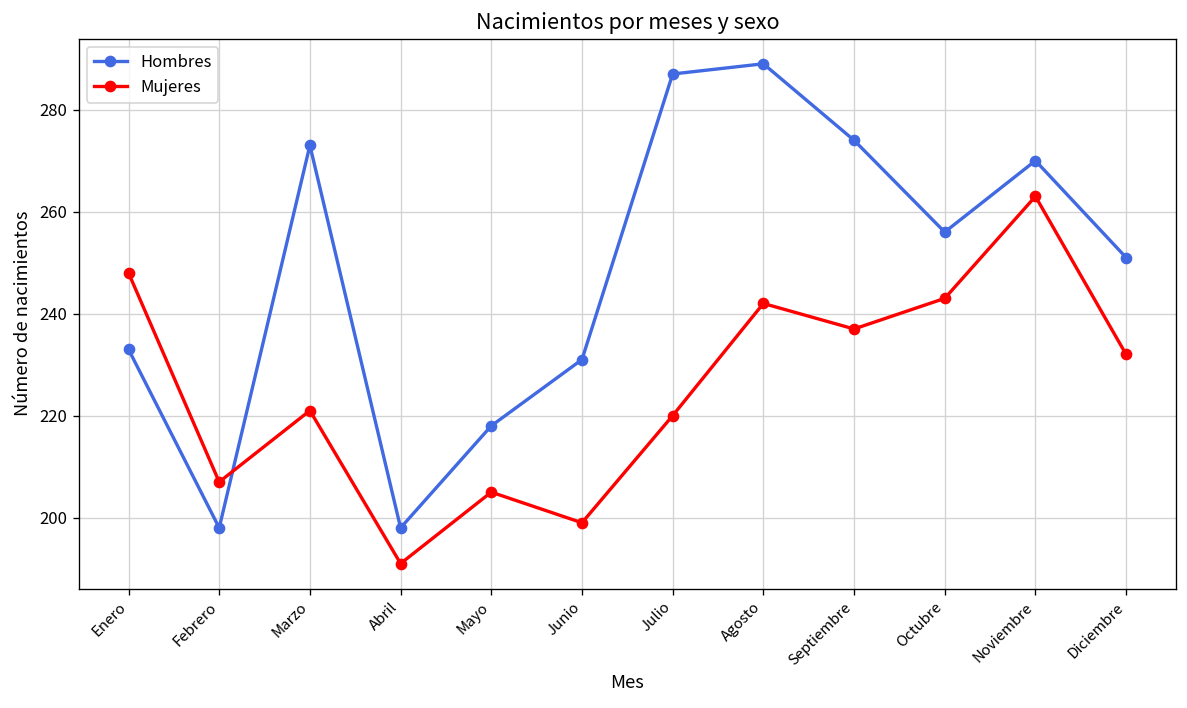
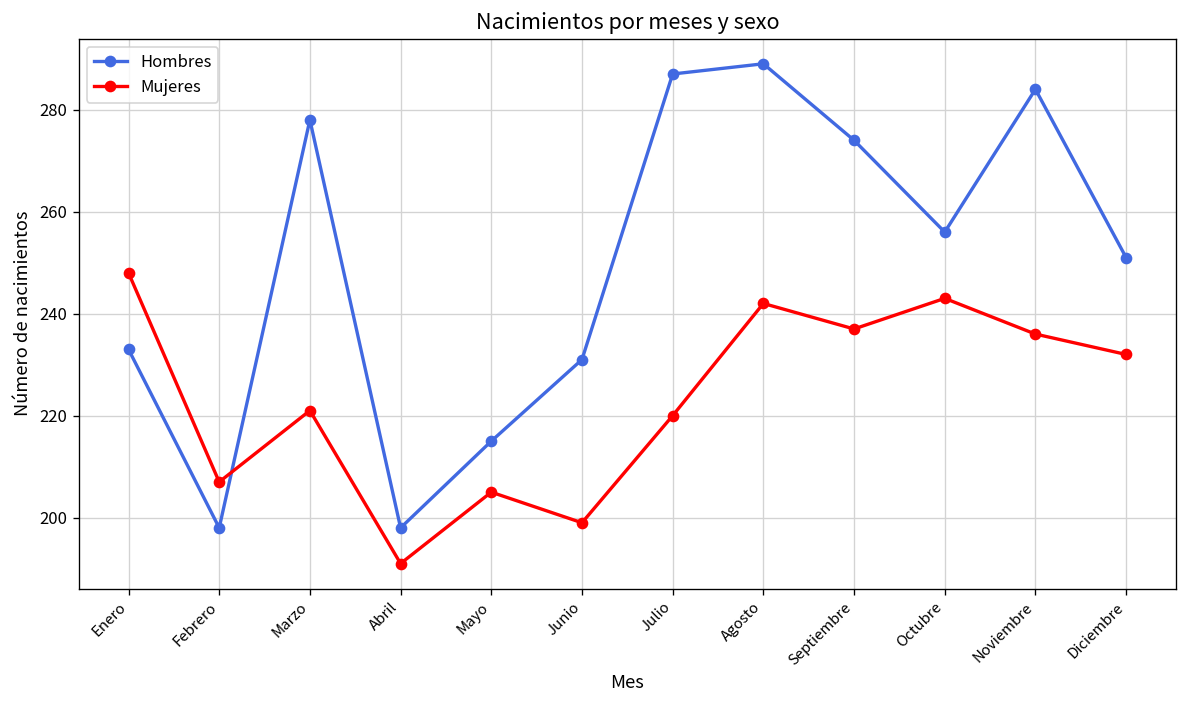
Hombres, Marzo: 273 -> 278
Hombres, Mayo: 218 -> 215
Hombres, Noviembre: 270 -> 284
Mujeres, Noviembre: 263 -> 236
